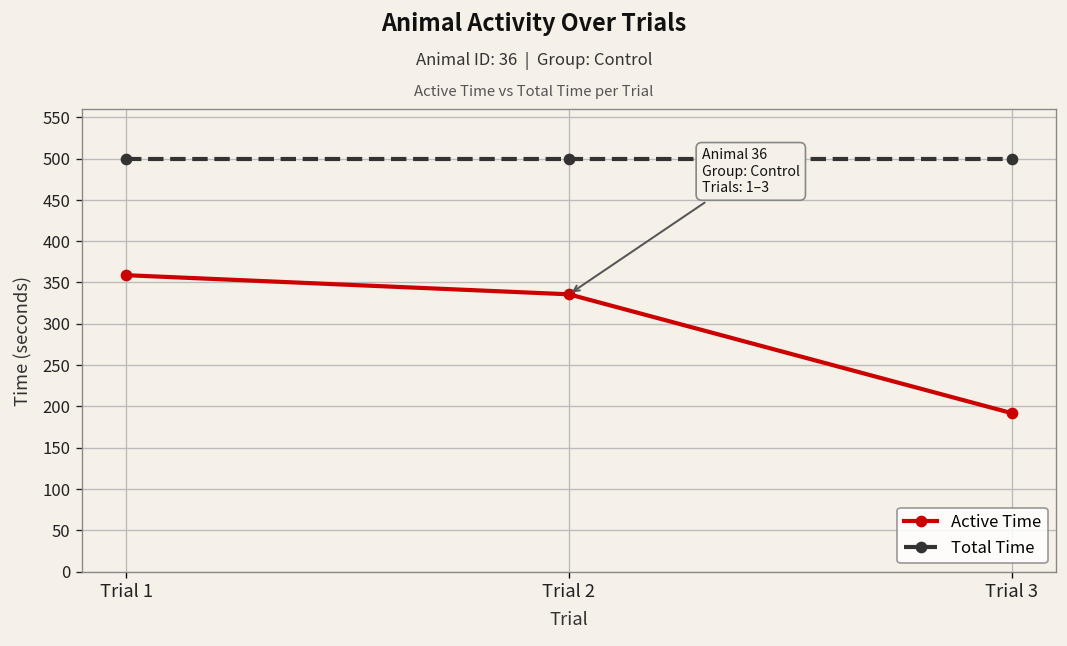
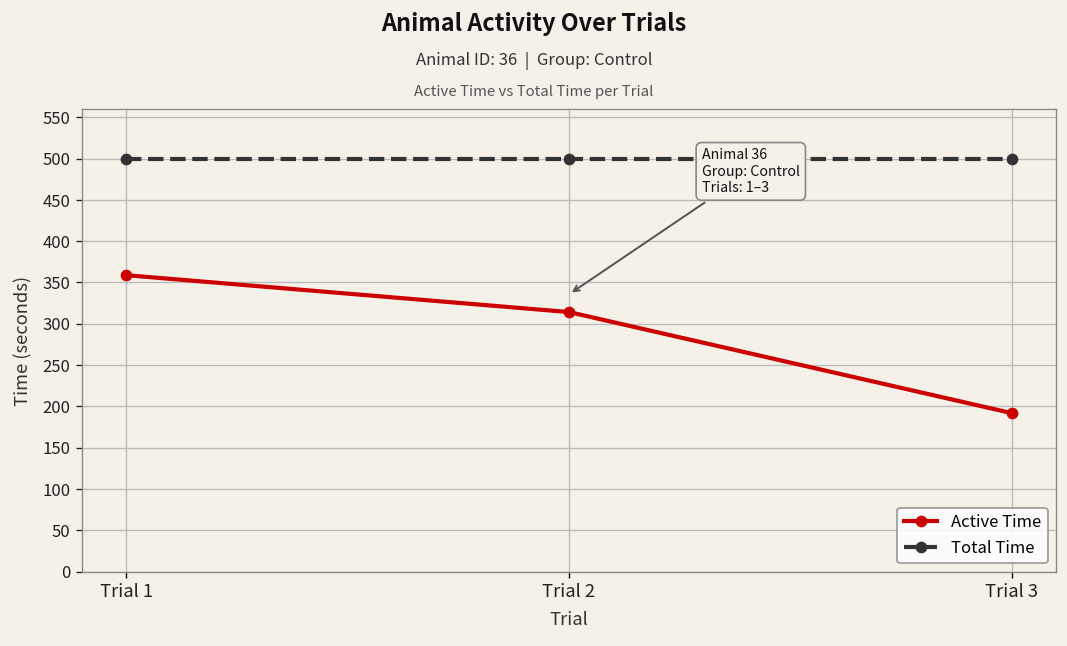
Active Time, Trial 2: 340 -> 310
